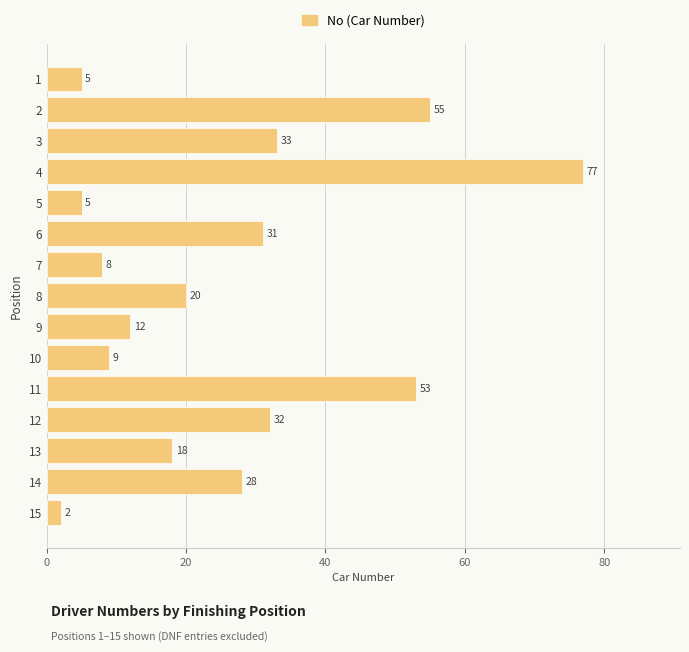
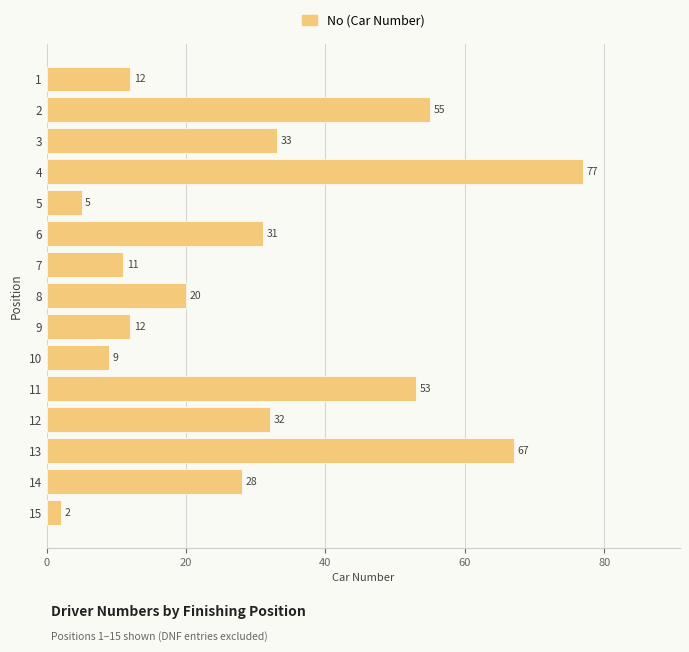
1: 5 -> 12
7: 8 -> 11
13: 18 -> 67
